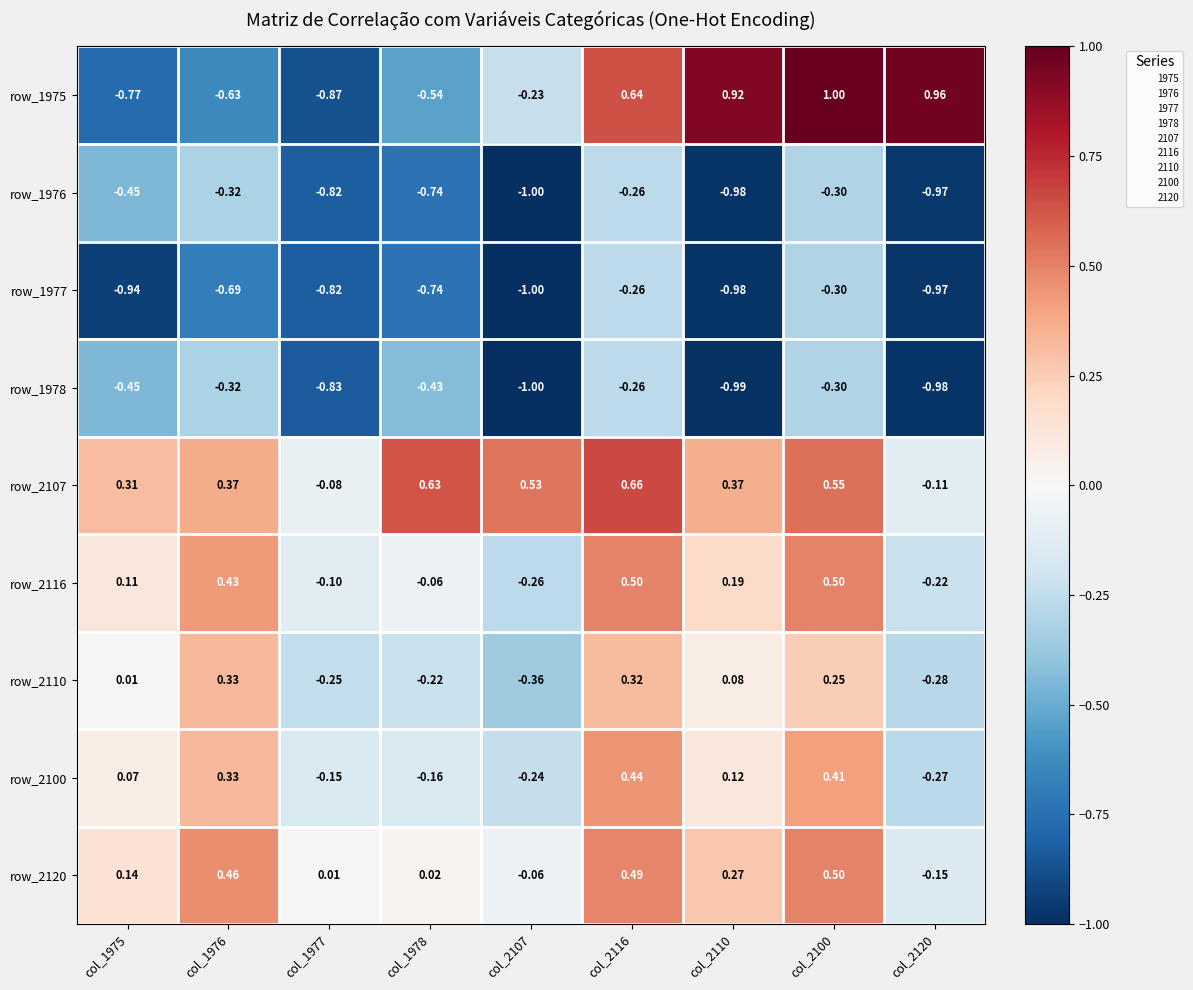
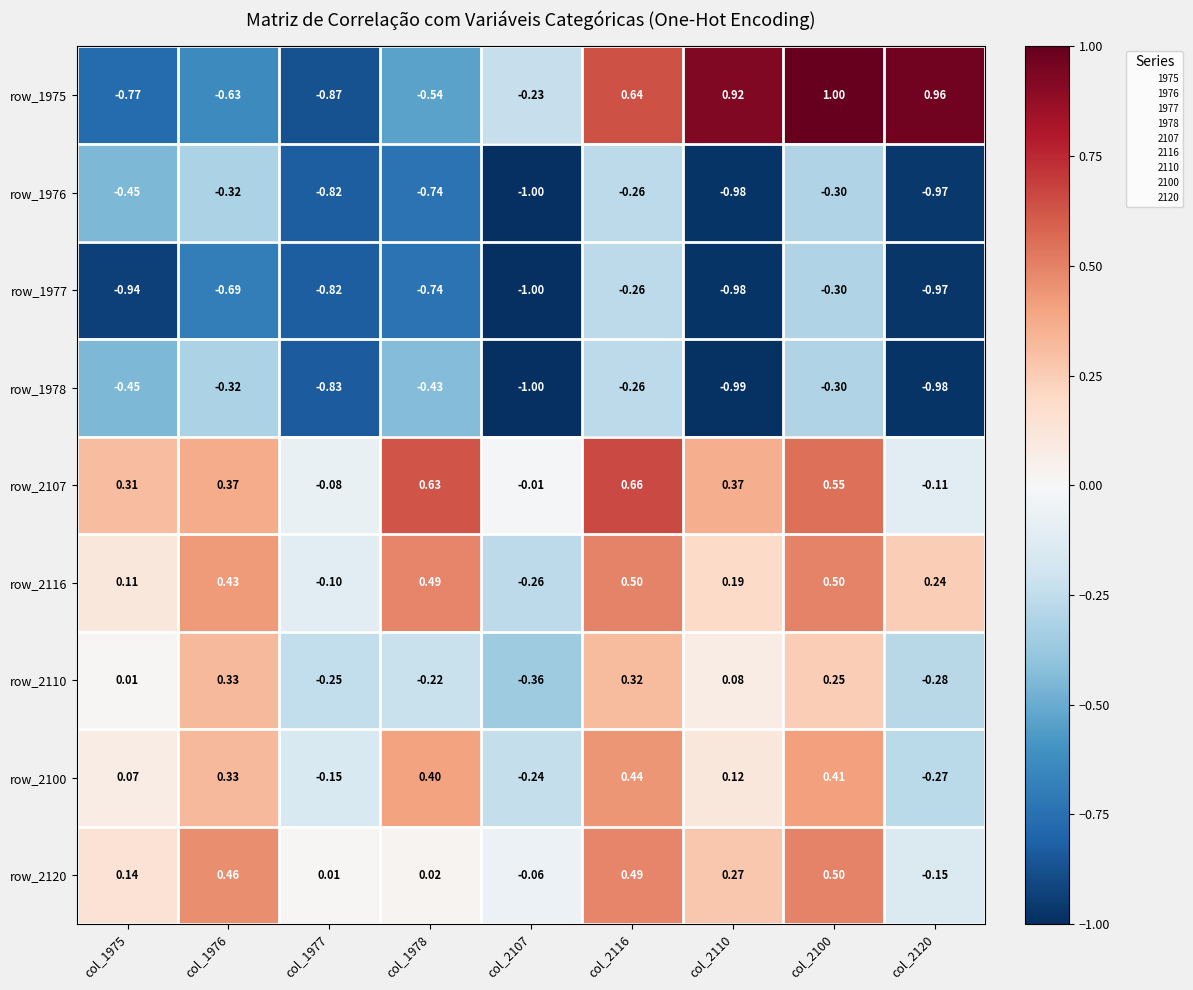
row_2107, col_2107: 0.53 -> -0.01
row_2116, col_1978: -0.06 -> 0.49
row_2116, col_2120: -0.22 -> 0.24
row_2100, col_1978: -0.16 -> 0.40
